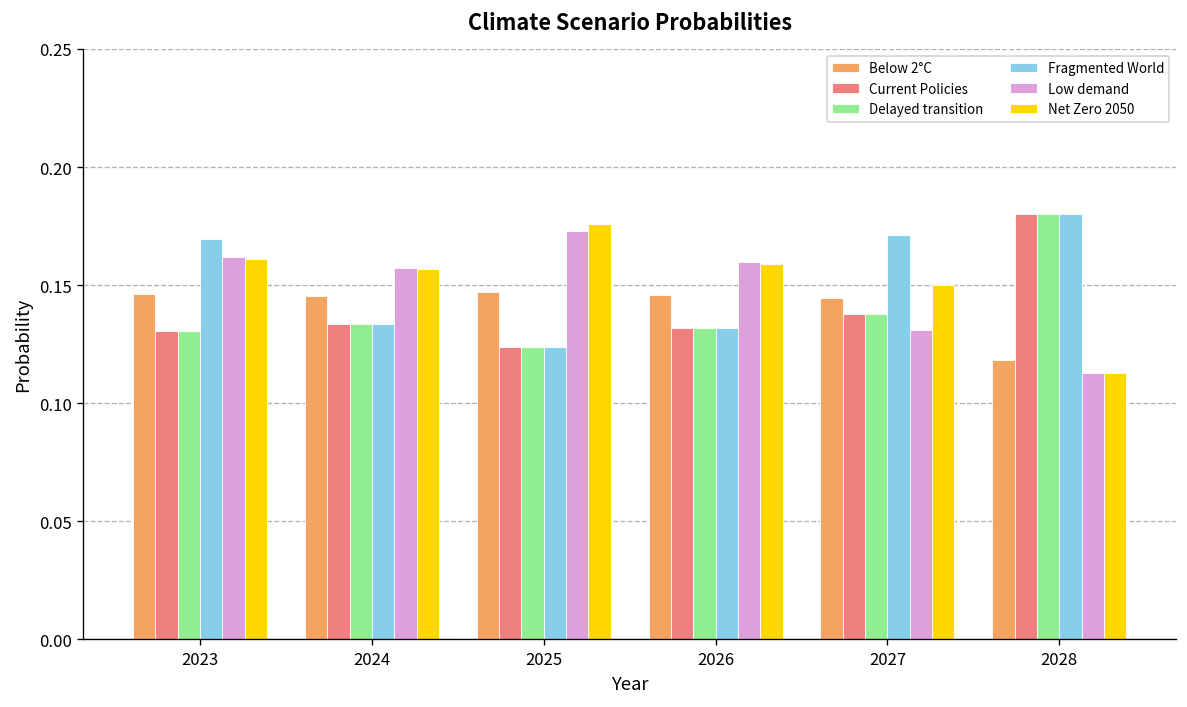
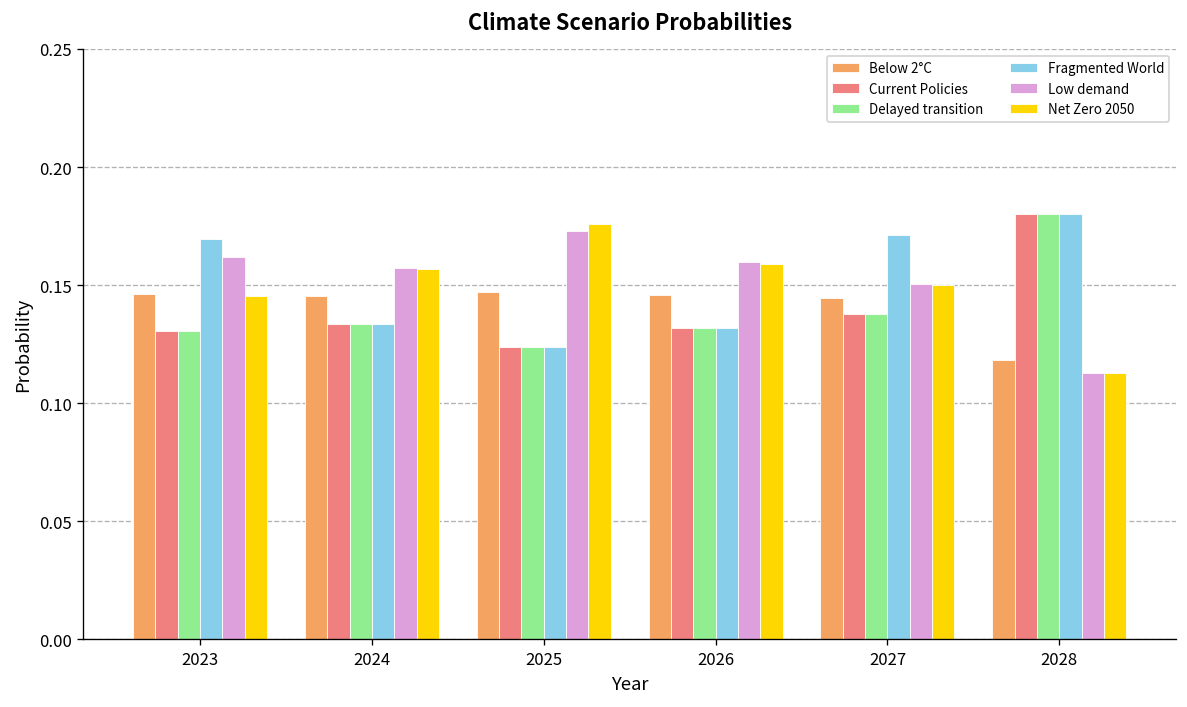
Net Zero 2050, 2023: 0.161 -> 0.145
Low demand, 2027: 0.131 -> 0.150
